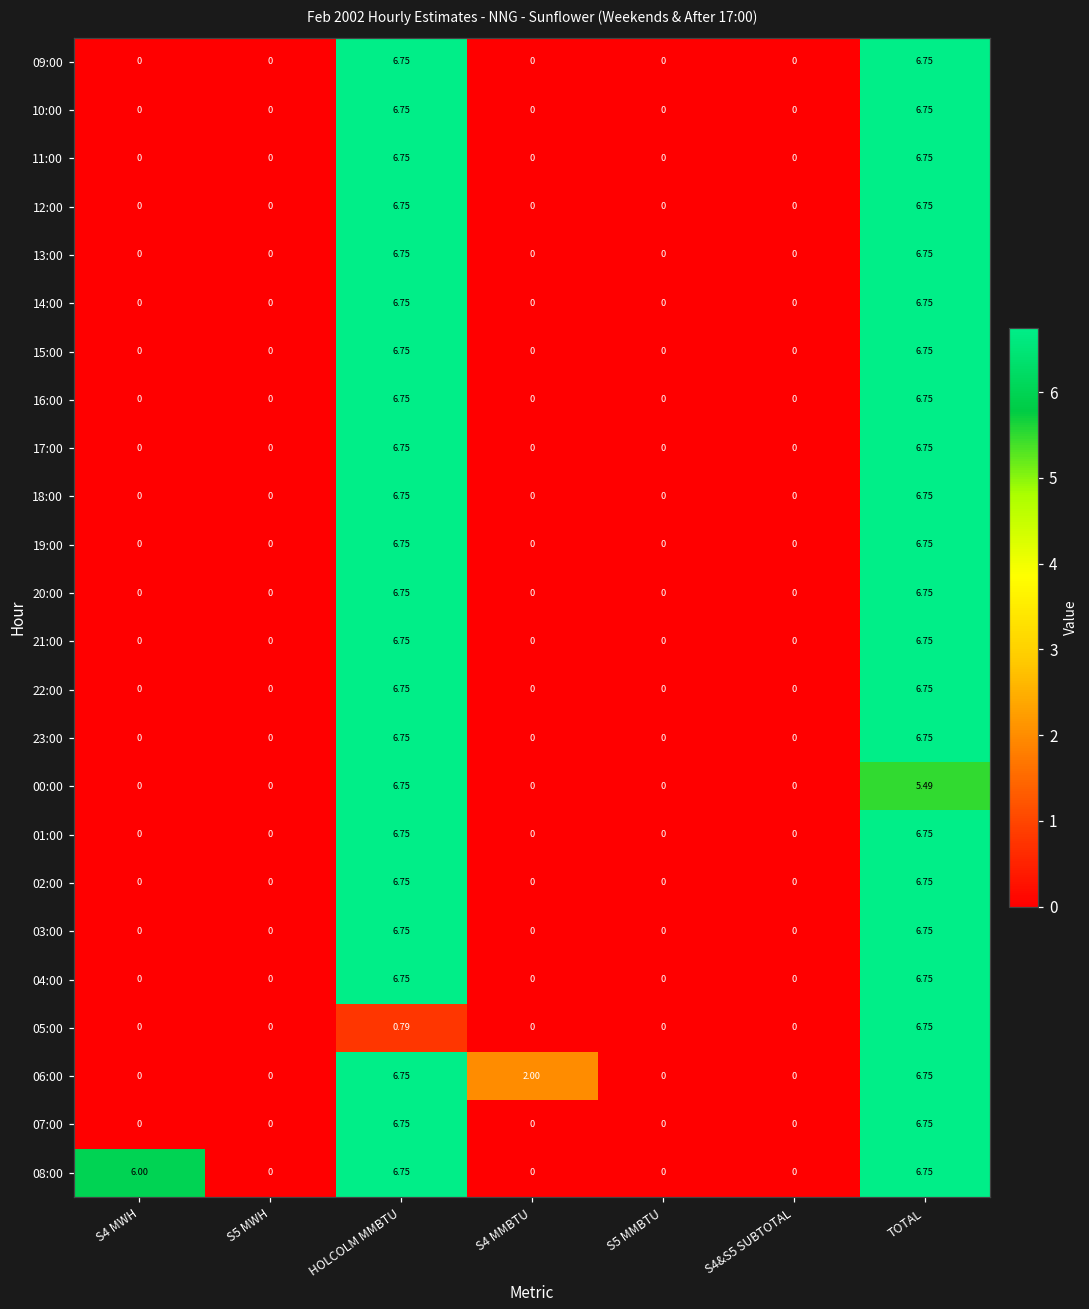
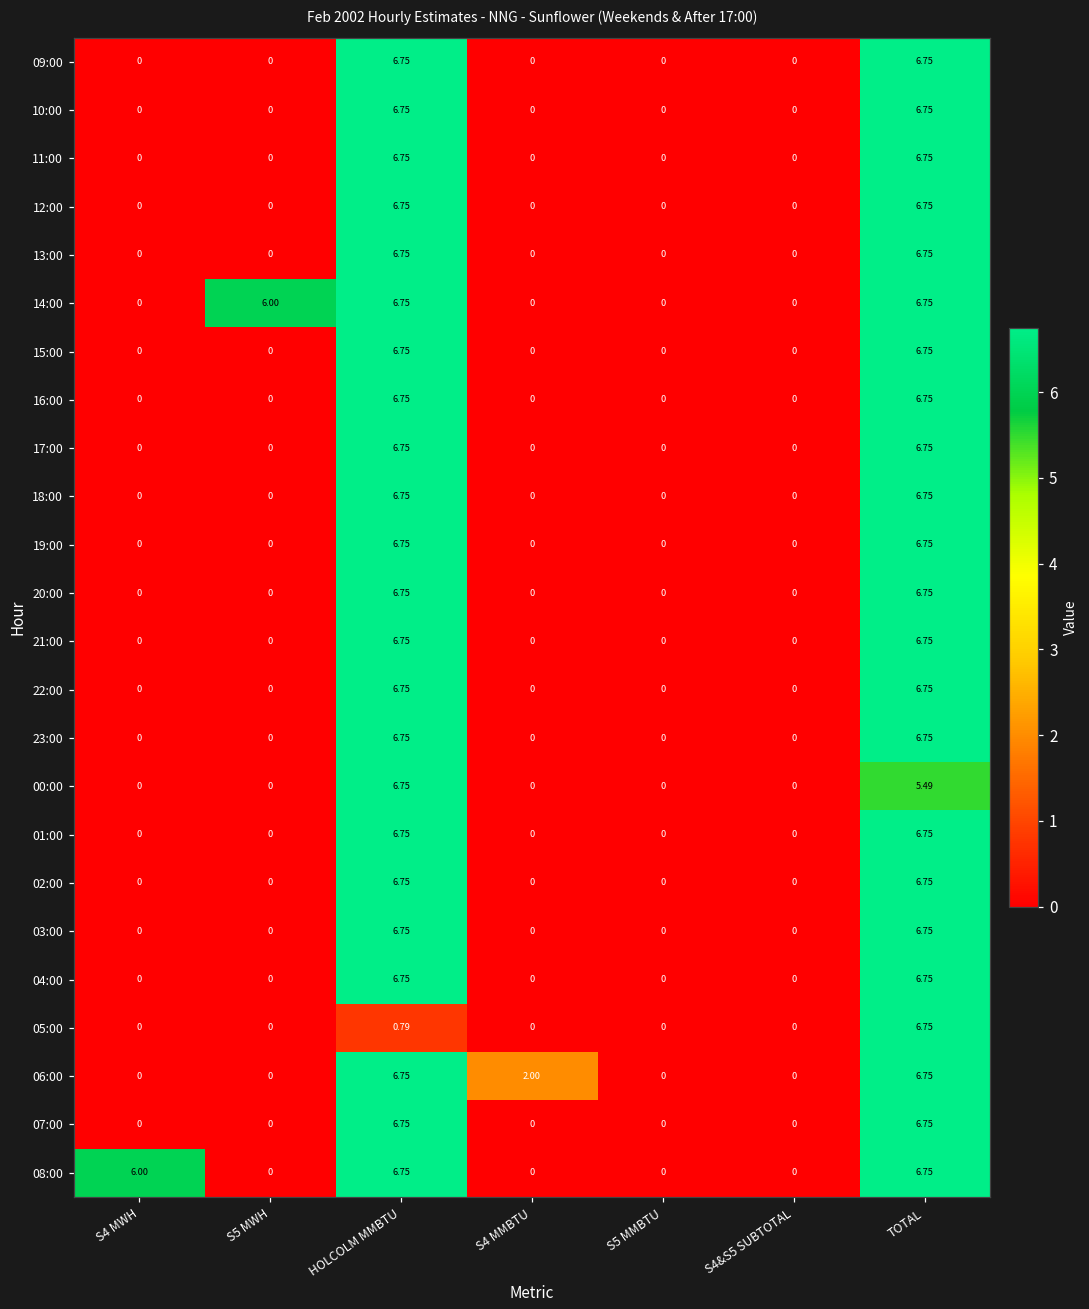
14:00, S5 MWH: 0 -> 6.00
